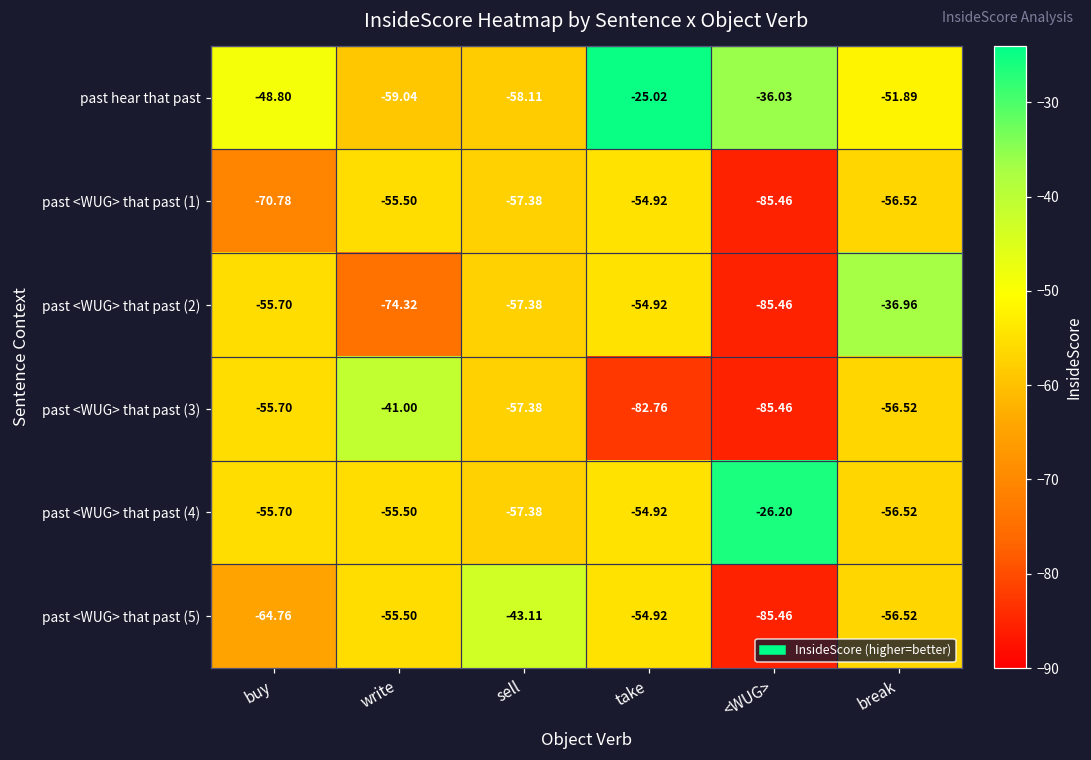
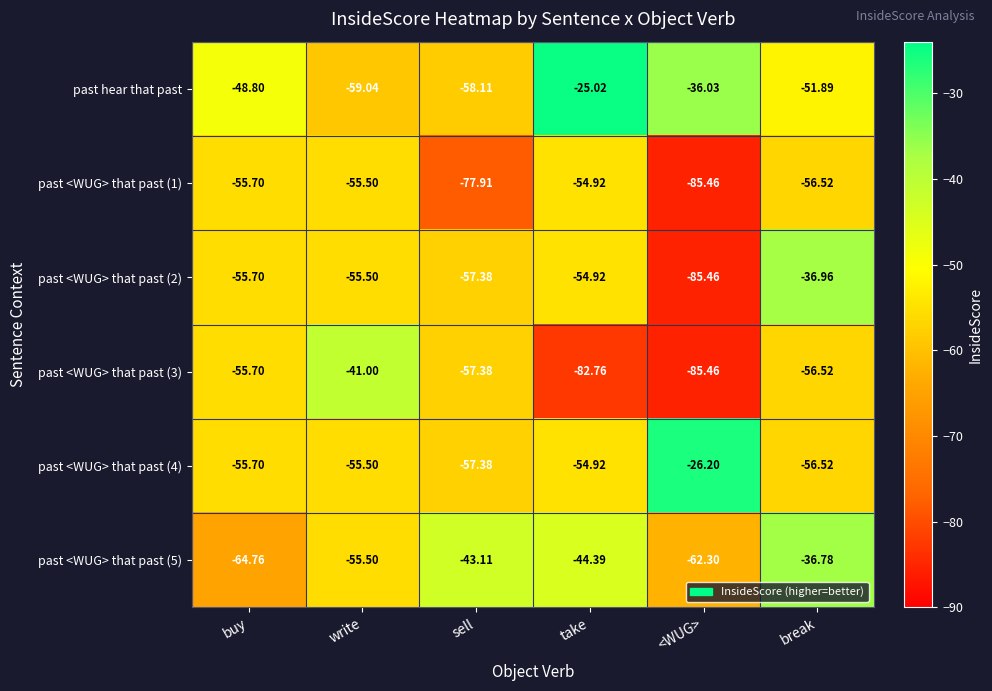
past <WUG> that past (1), buy: -70.78 -> -55.70
past <WUG> that past (1), sell: -57.38 -> -77.91
past <WUG> that past (2), write: -74.32 -> -55.50
past <WUG> that past (5), take: -54.92 -> -44.39
past <WUG> that past (5), <WUG>: -85.46 -> -62.30
past <WUG> that past (5), break: -56.52 -> -36.78
